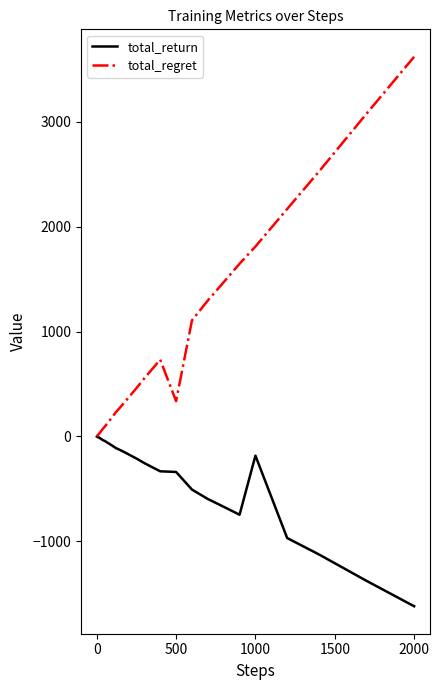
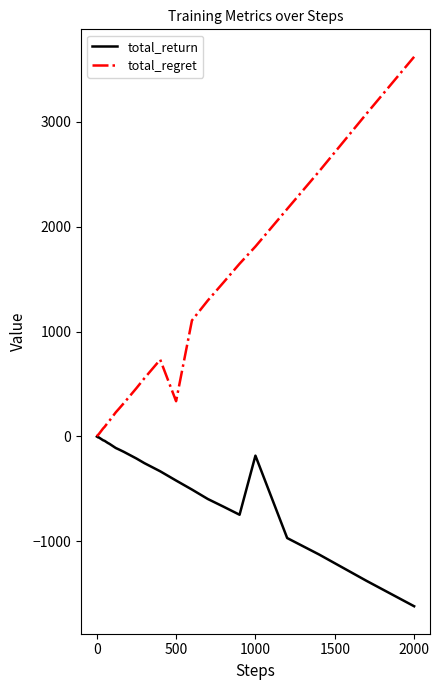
total_return, 500: -340 -> -420
